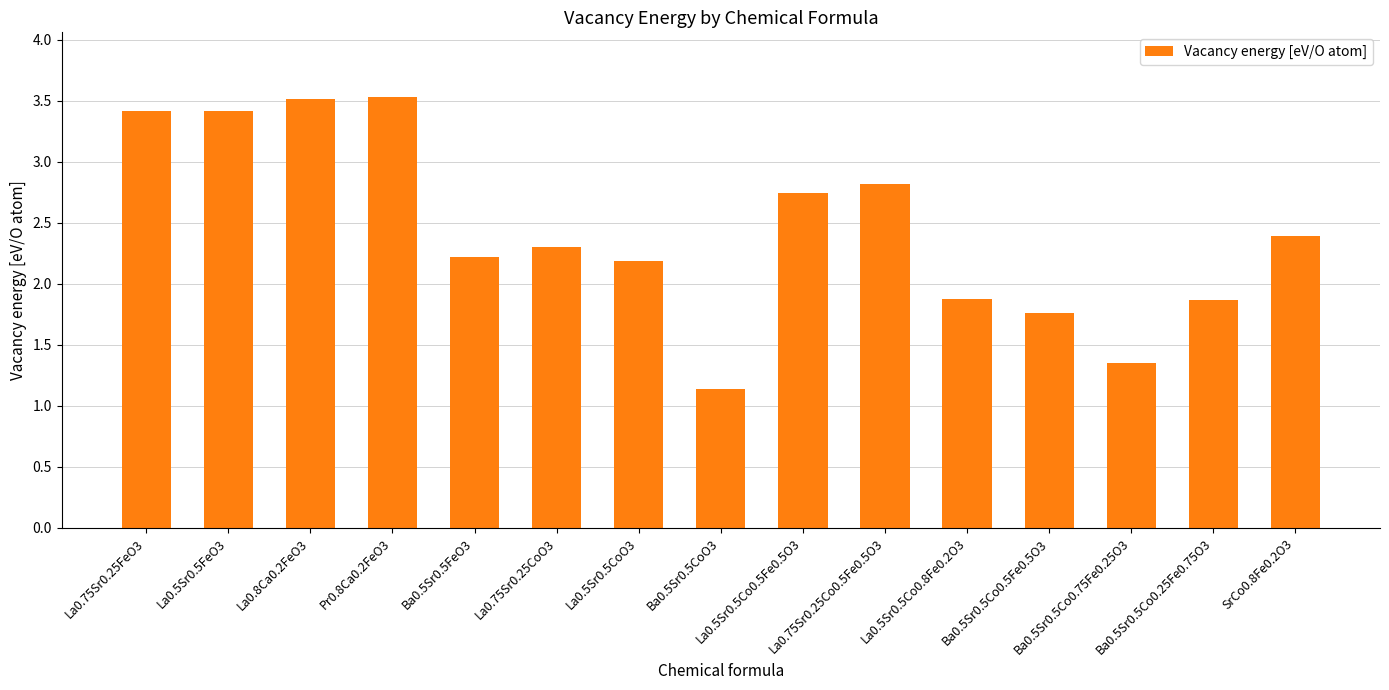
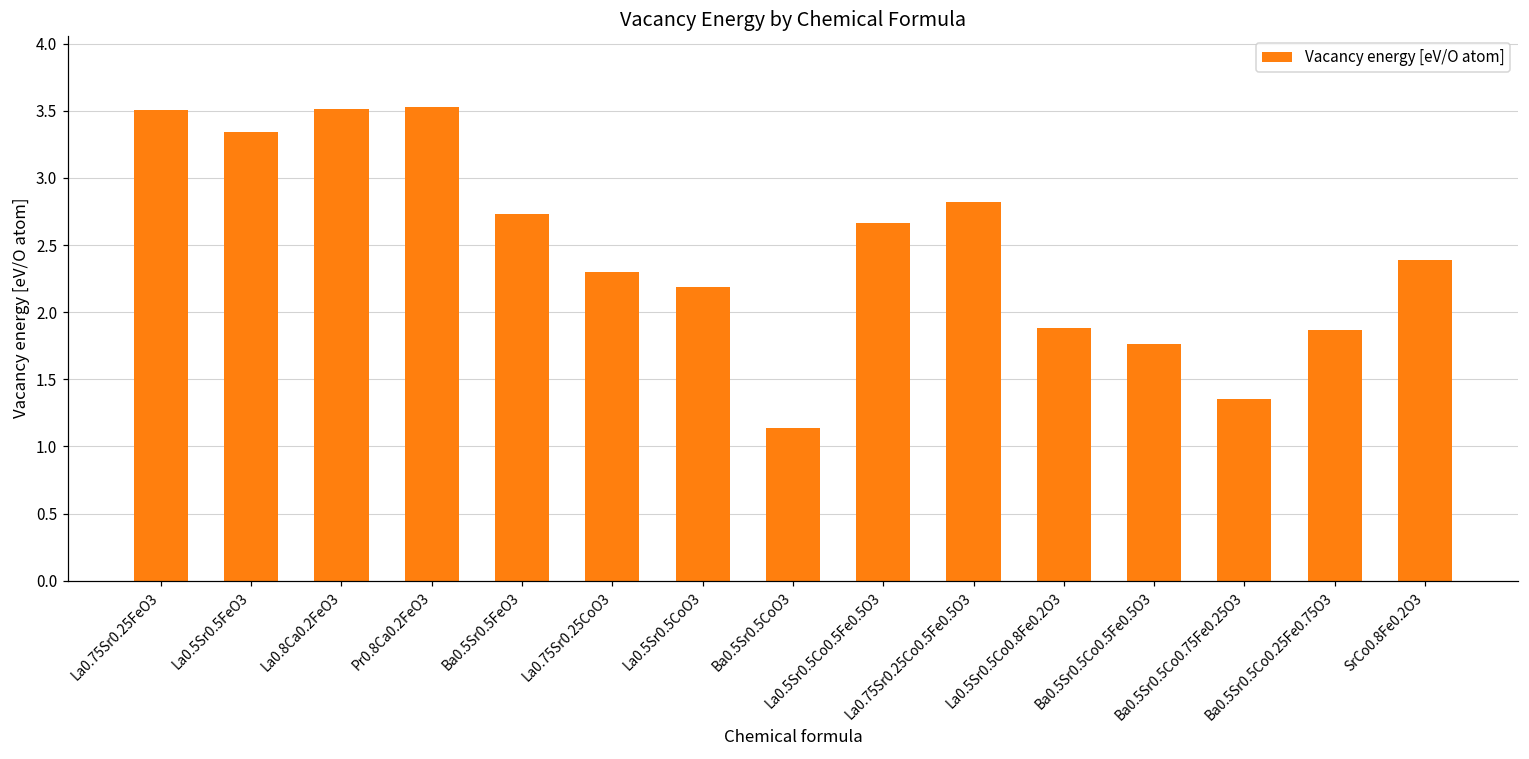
La0.75Sr0.25FeO3: 3.41 -> 3.51
La0.5Sr0.5FeO3: 3.42 -> 3.34
Ba0.5Sr0.5FeO3: 2.22 -> 2.73
La0.5Sr0.5Co0.5Fe0.5O3: 2.75 -> 2.66
